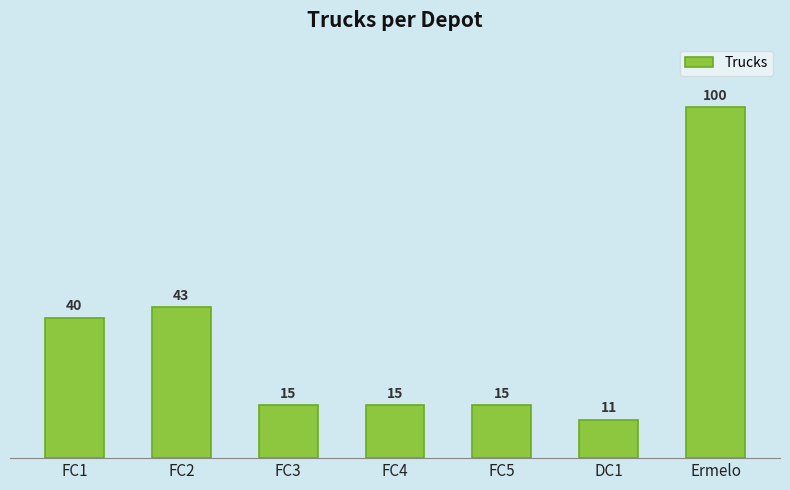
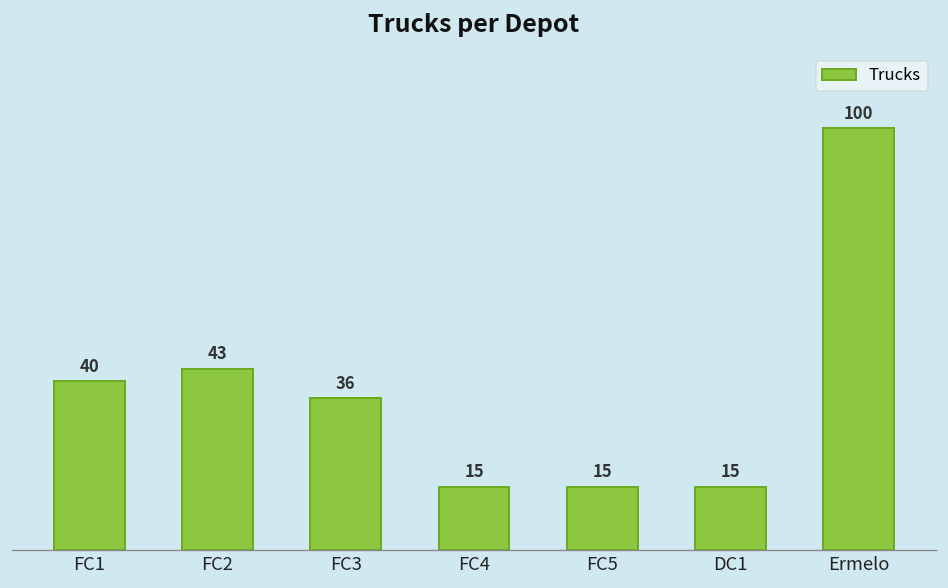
FC3: 15 -> 36
DC1: 11 -> 15
